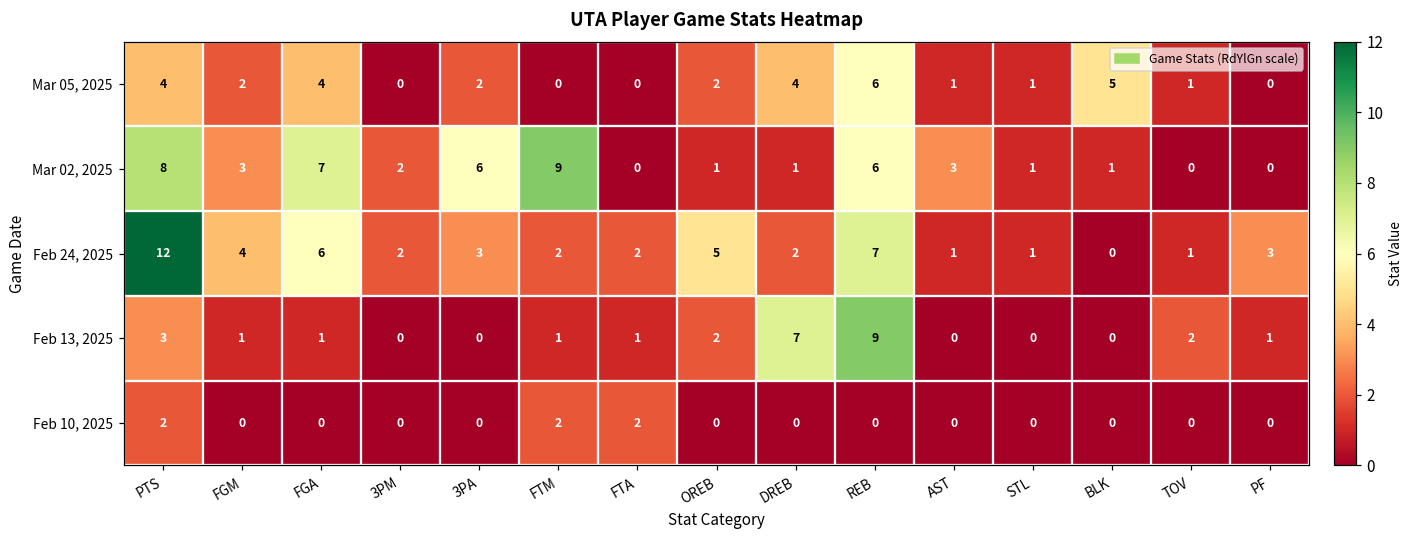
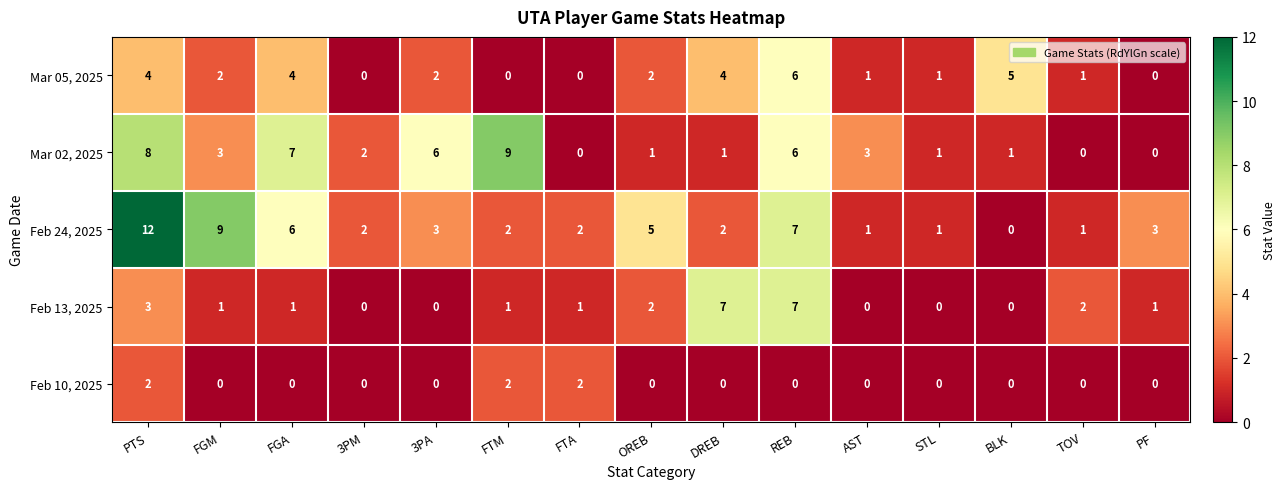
Feb 24, 2025, FGM: 4 -> 9
Feb 13, 2025, REB: 9 -> 7
